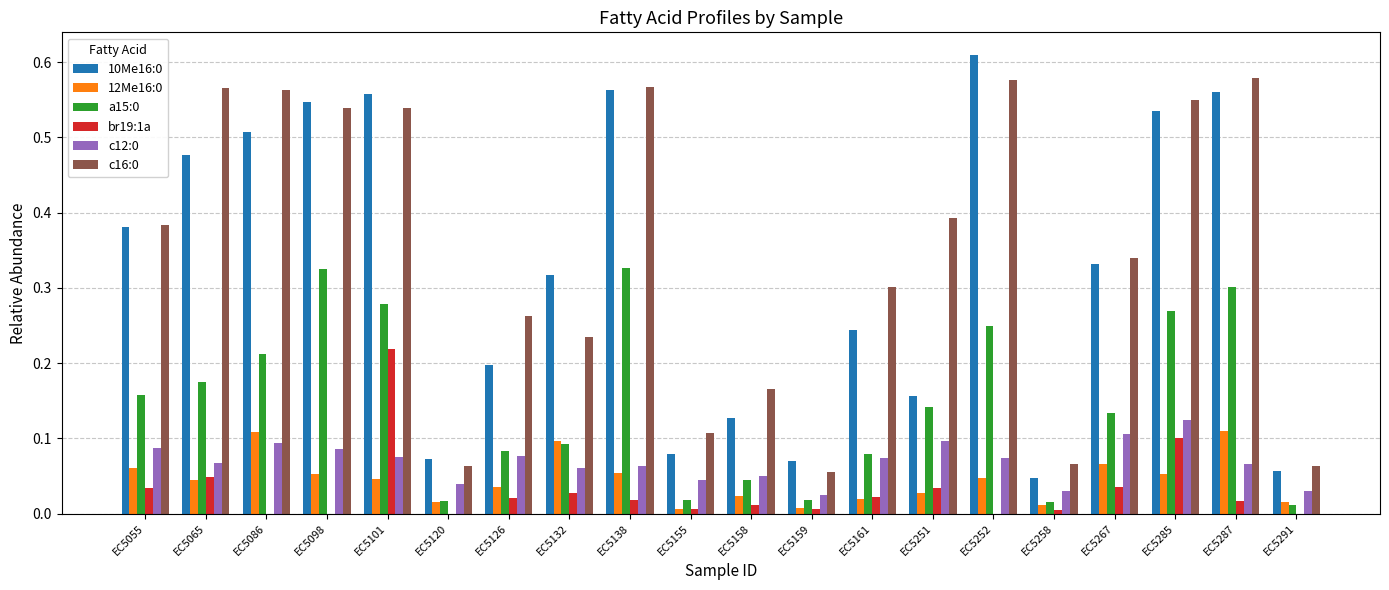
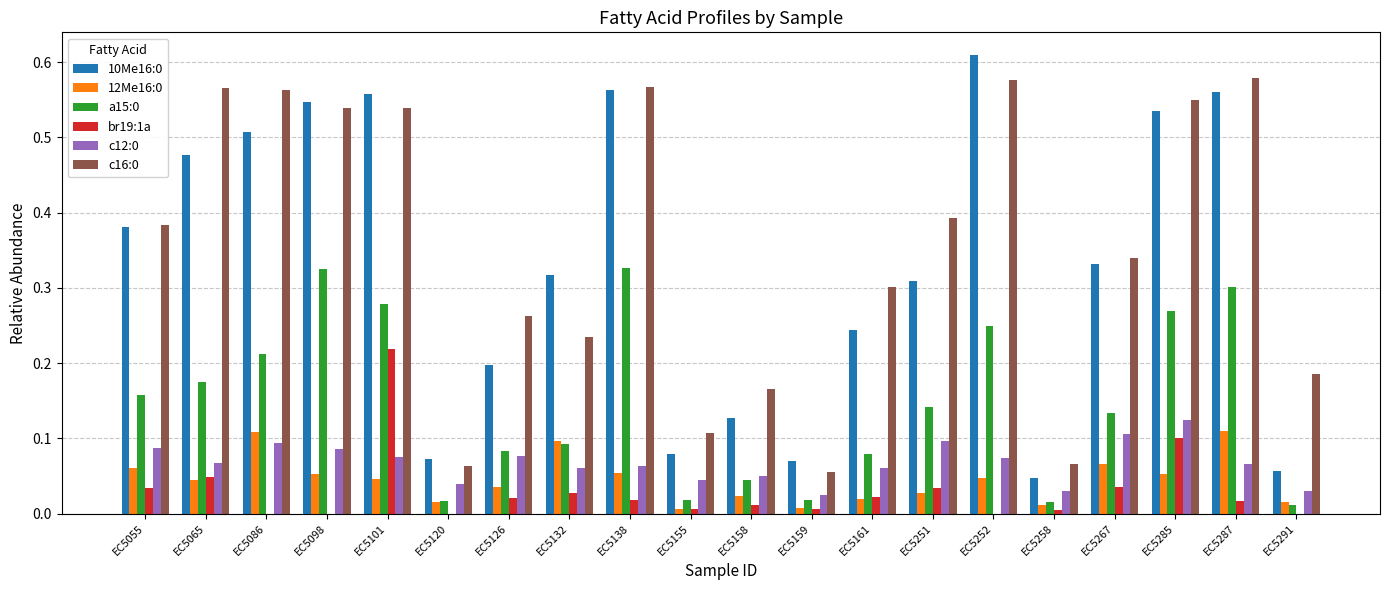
c12:0, EC5161: 0.07 -> 0.06
10Me16:0, EC5251: 0.16 -> 0.31
c16:0, EC5291: 0.06 -> 0.19
